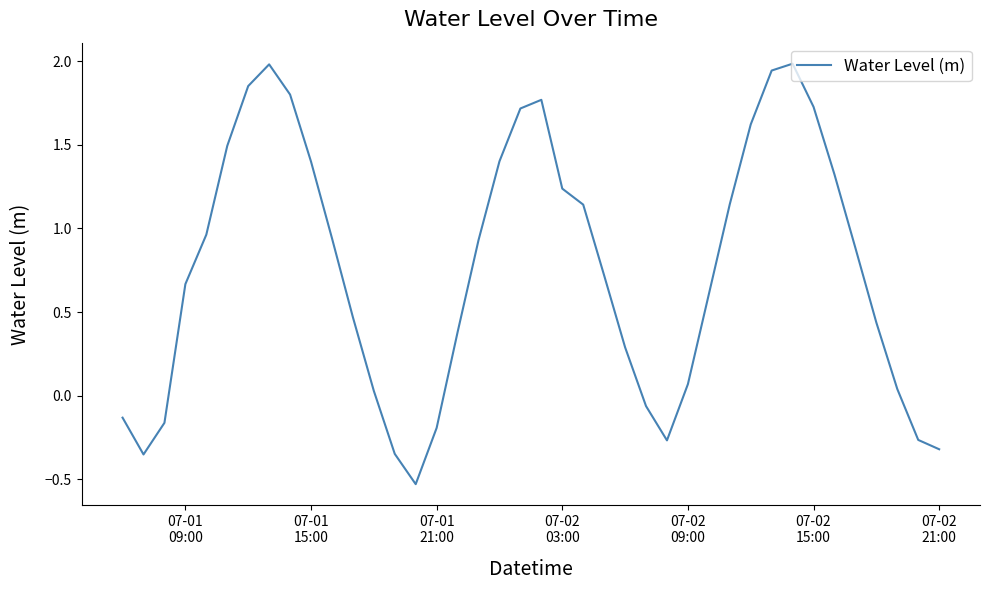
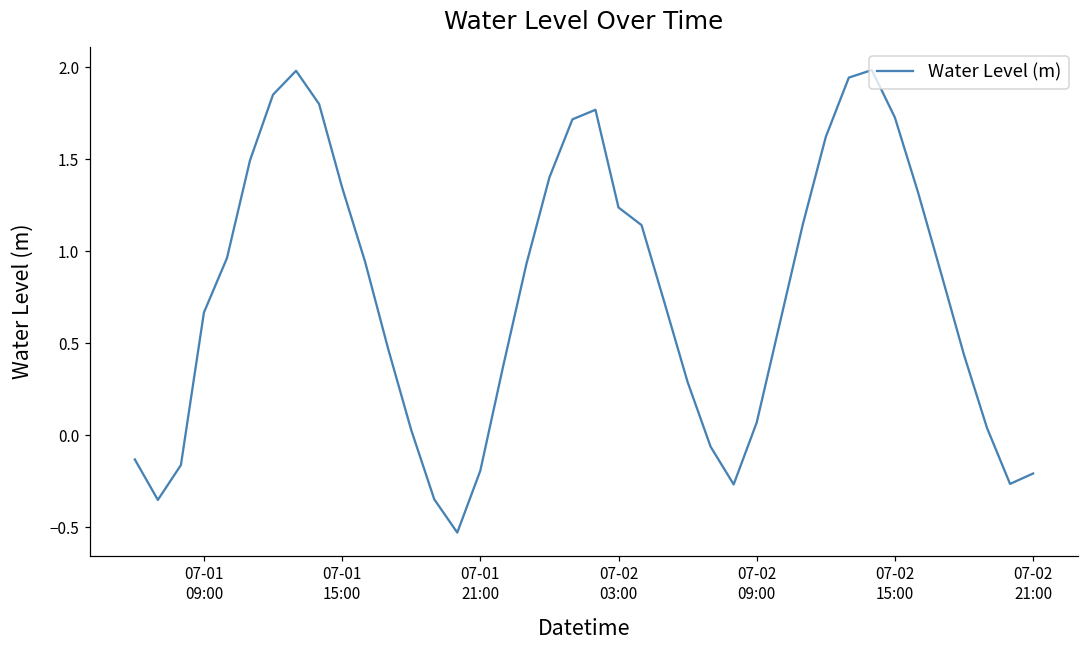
07-01 15:00: 1.40 -> 1.35
07-02 21:00: -0.32 -> -0.21
